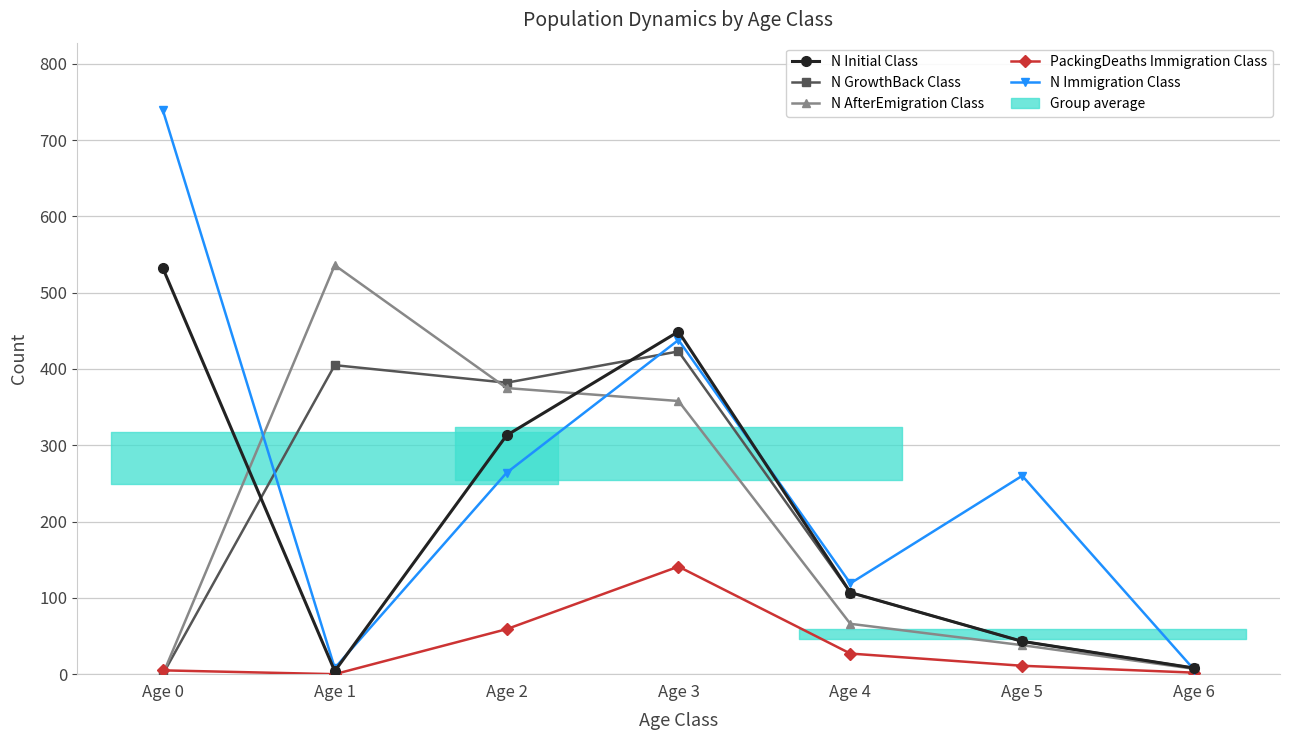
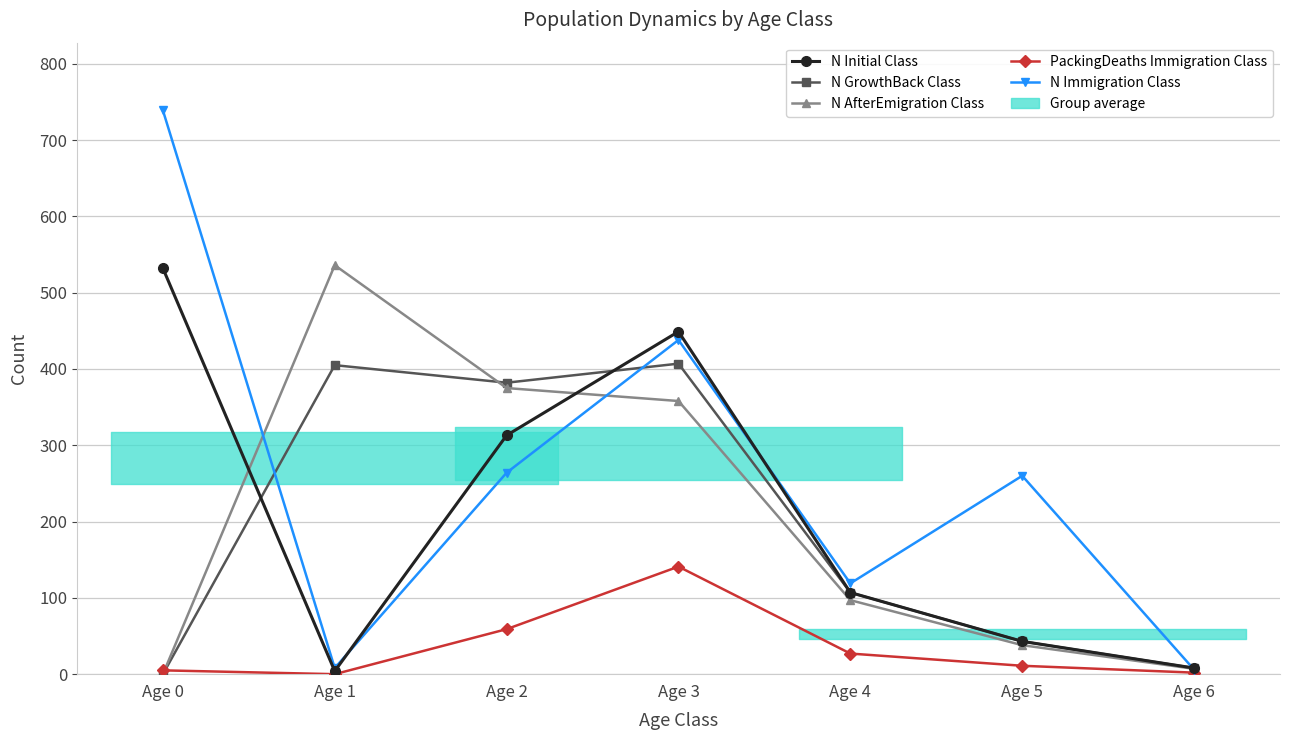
N GrowthBack Class, Age 3: 420 -> 410
N AfterEmigration Class, Age 4: 70 -> 100
